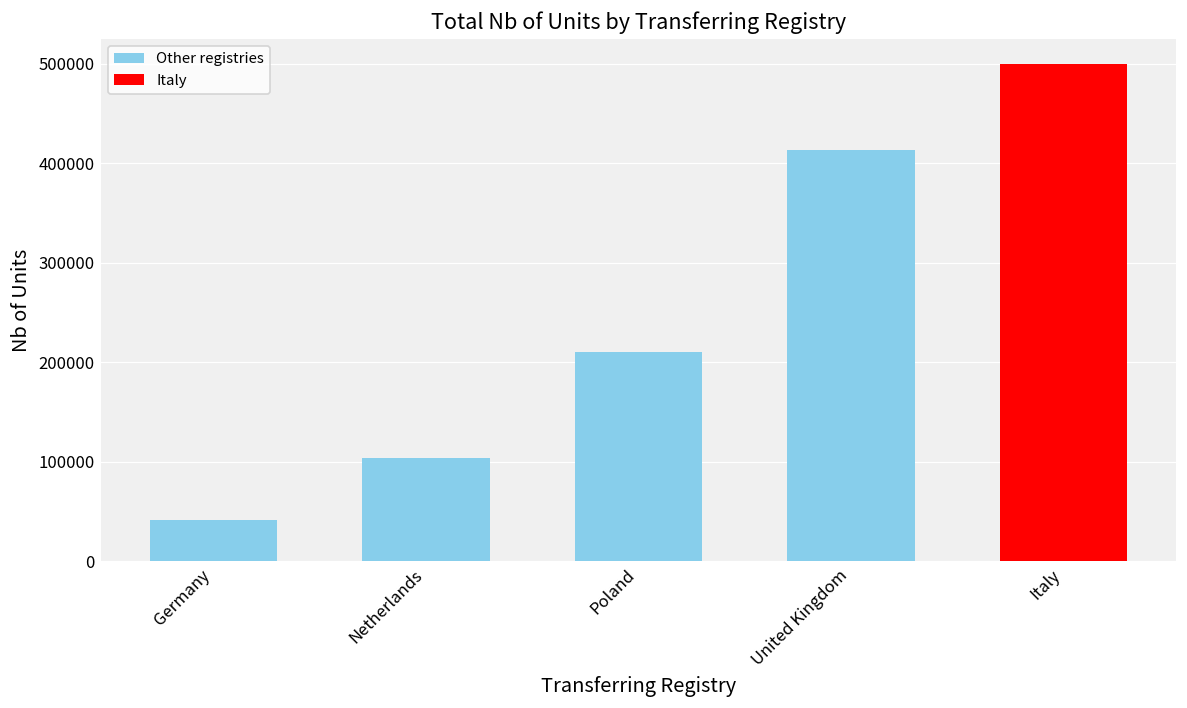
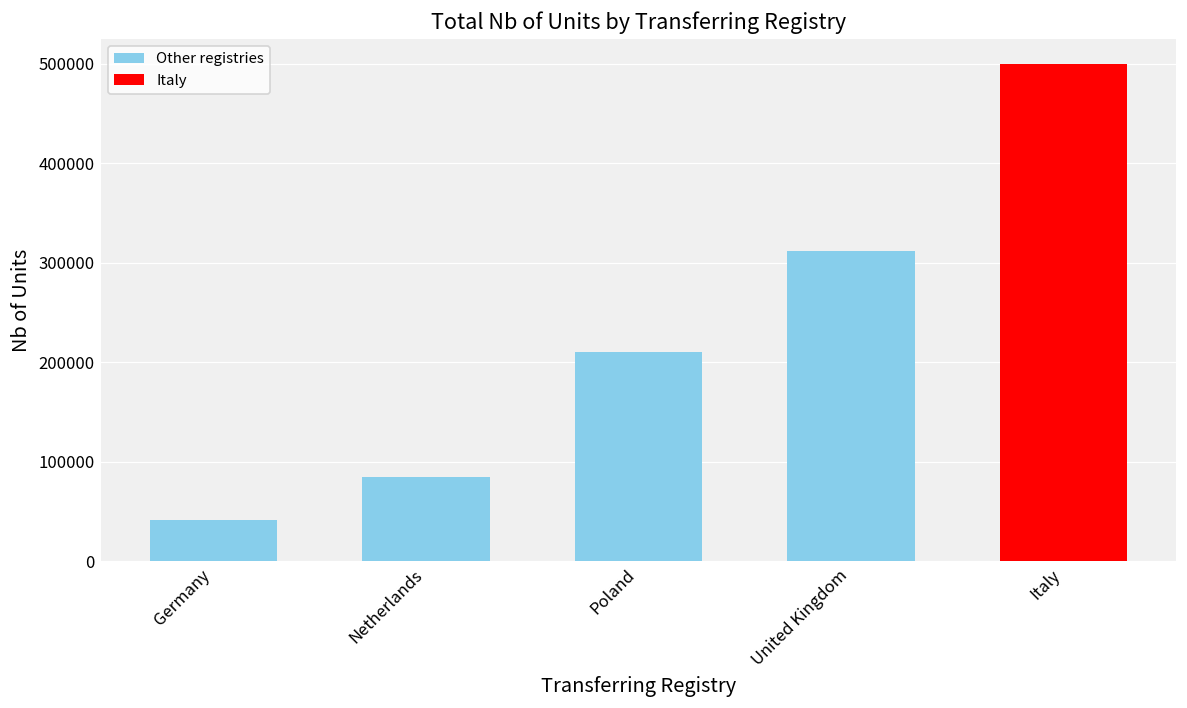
Netherlands: 100000 -> 80000
United Kingdom: 410000 -> 310000
